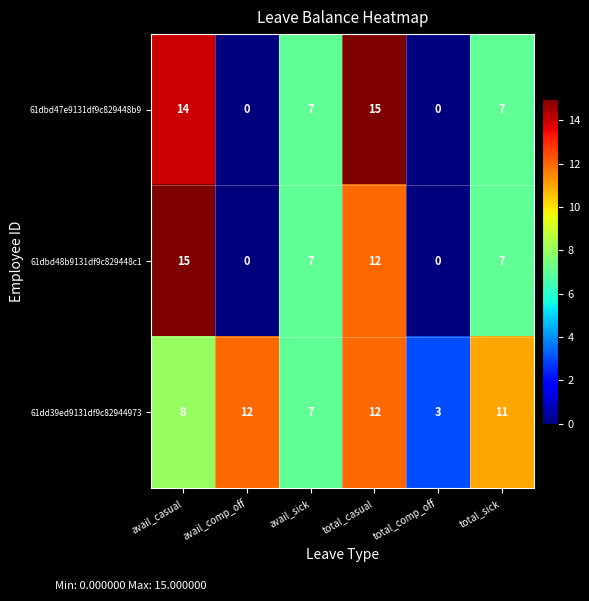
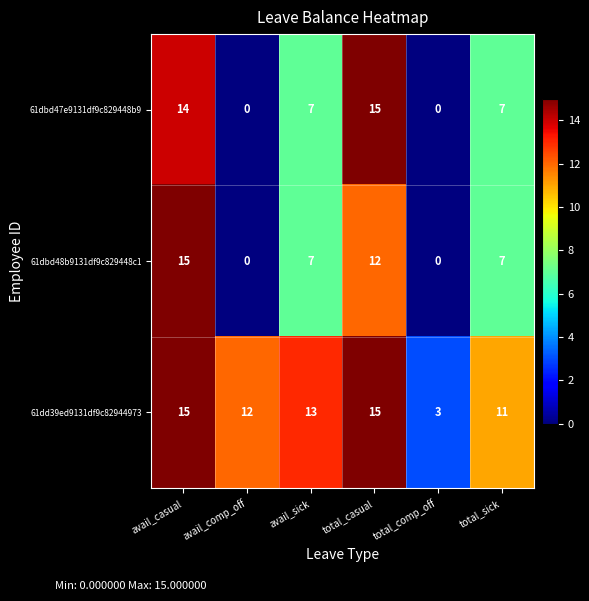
61dd39ed9131df9c82944973, avail_casual: 8 -> 15
61dd39ed9131df9c82944973, avail_sick: 7 -> 13
61dd39ed9131df9c82944973, total_casual: 12 -> 15
